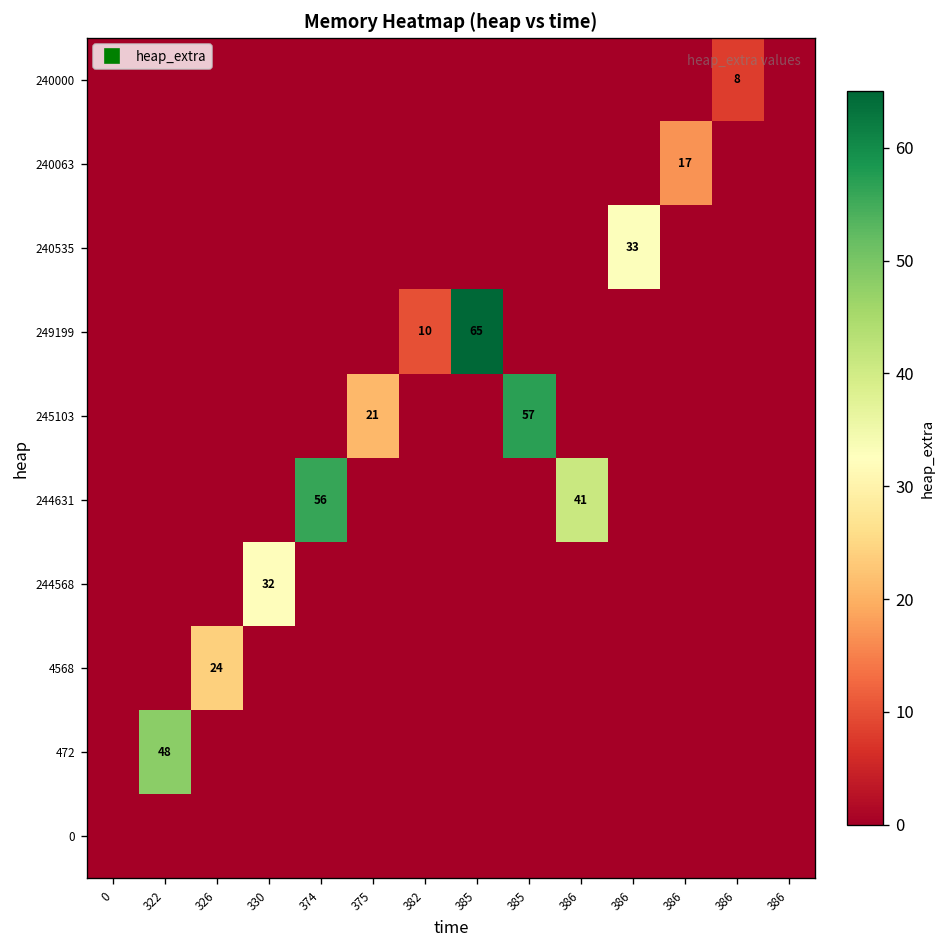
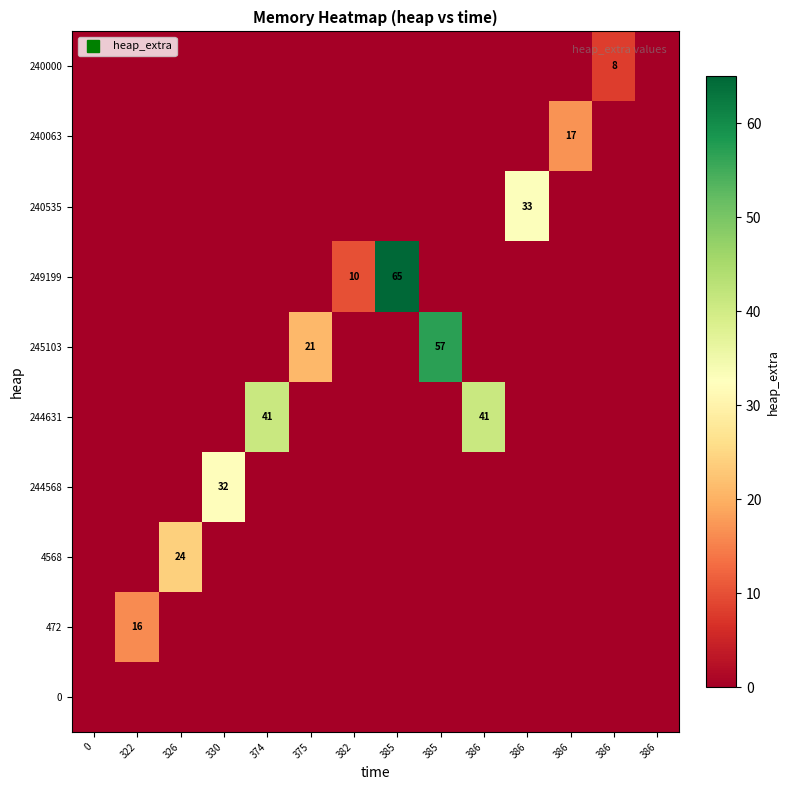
244631, 374: 56 -> 41
472, 322: 48 -> 16
